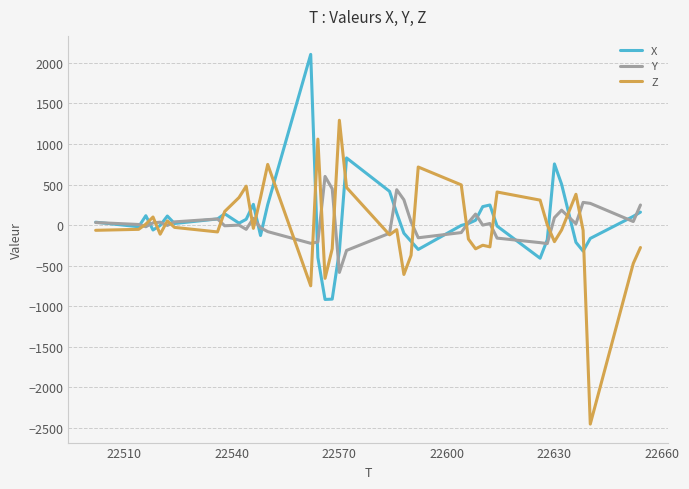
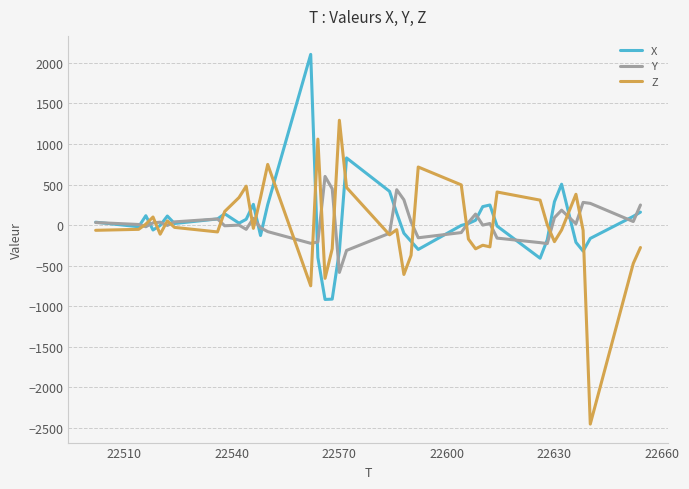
X, 22630: 800 -> 300
